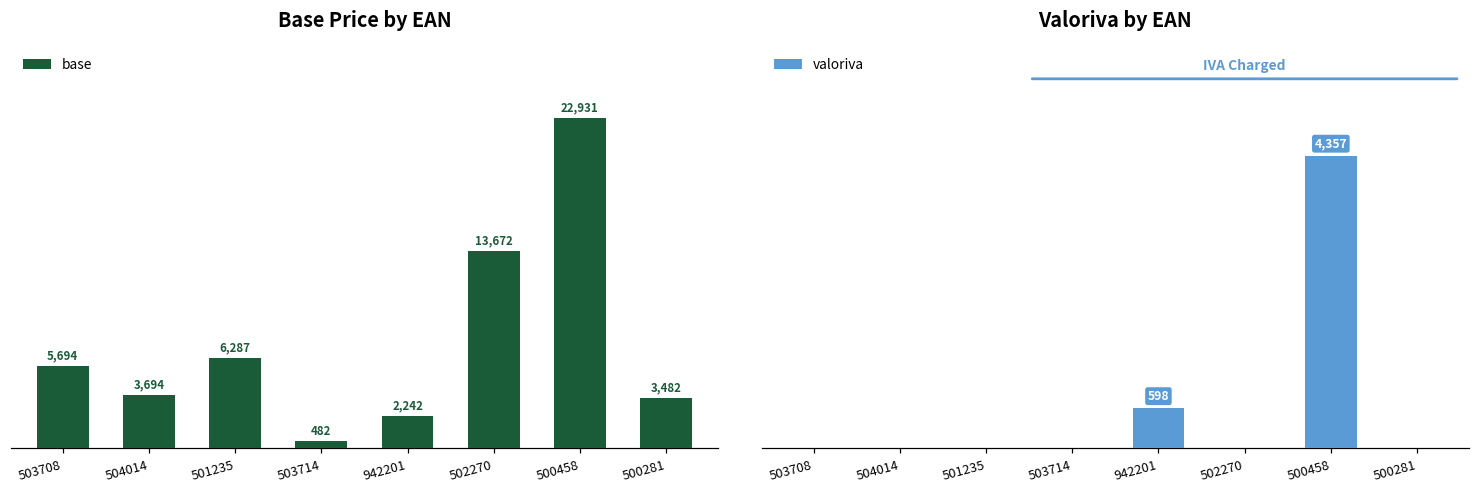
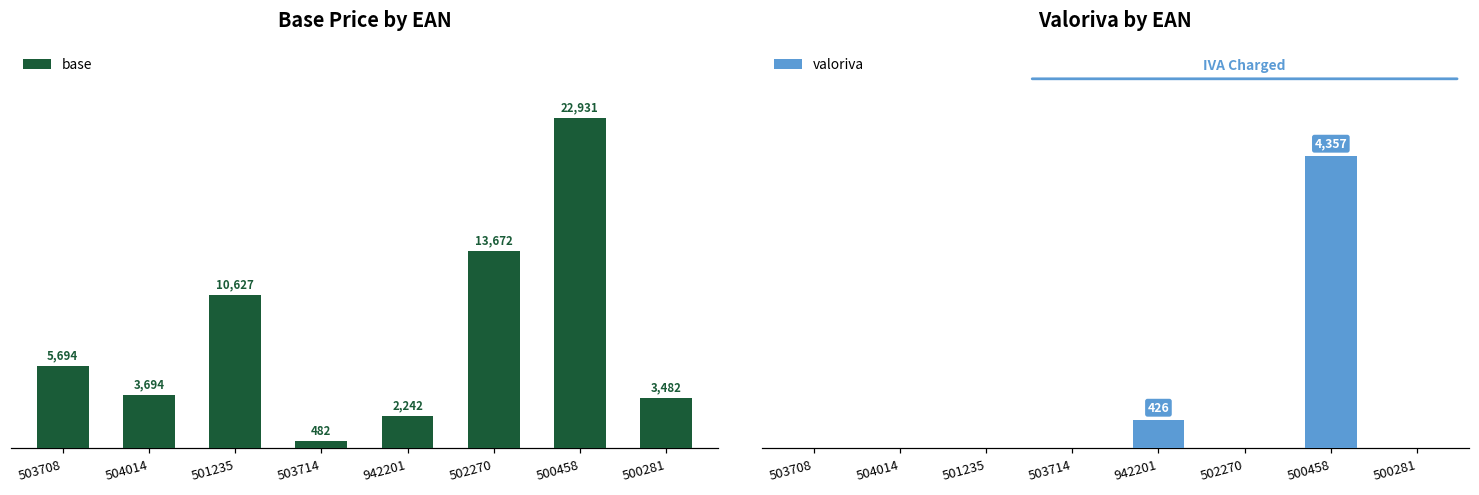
Base Price by EAN, 501235: 6,287 -> 10,627
Valoriva by EAN, 942201: 598 -> 426
